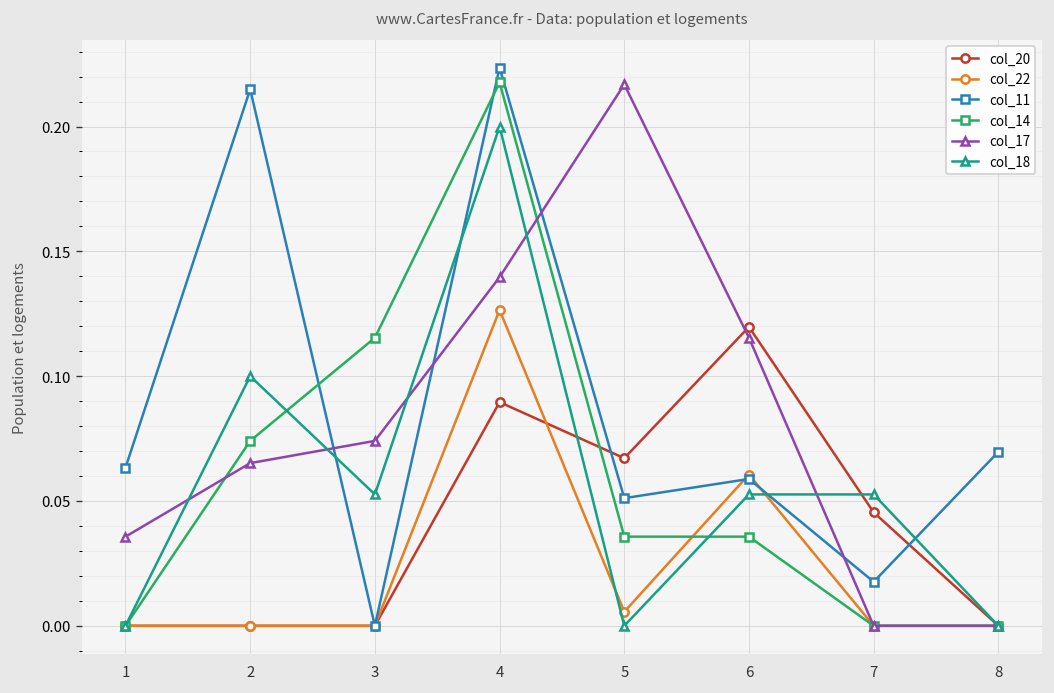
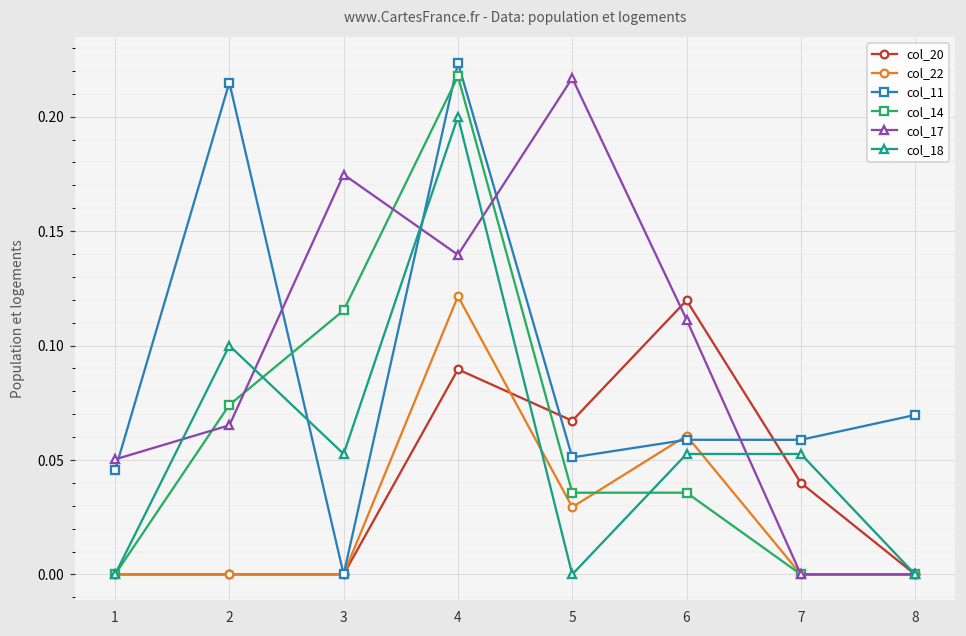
col_11, 1: 0.063 -> 0.045
col_17, 1: 0.036 -> 0.050
col_17, 3: 0.074 -> 0.175
col_22, 4: 0.126 -> 0.122
col_22, 5: 0.006 -> 0.029
col_17, 6: 0.115 -> 0.111
col_20, 7: 0.045 -> 0.040
col_11, 7: 0.018 -> 0.059
